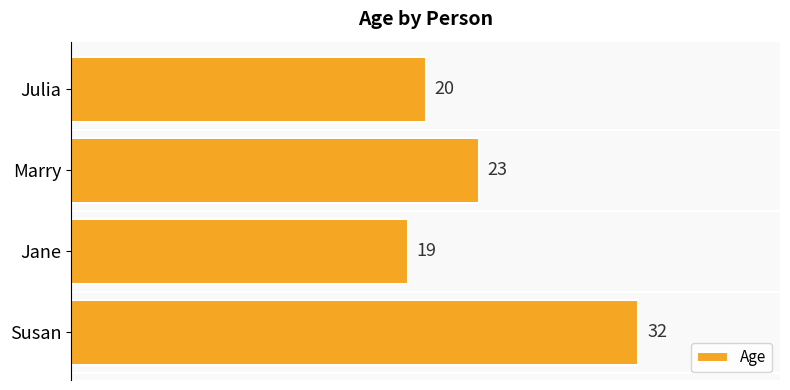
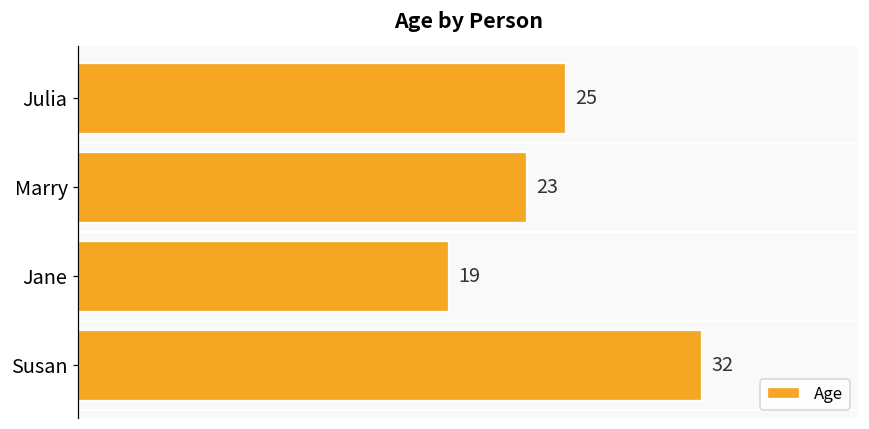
Julia: 20 -> 25
